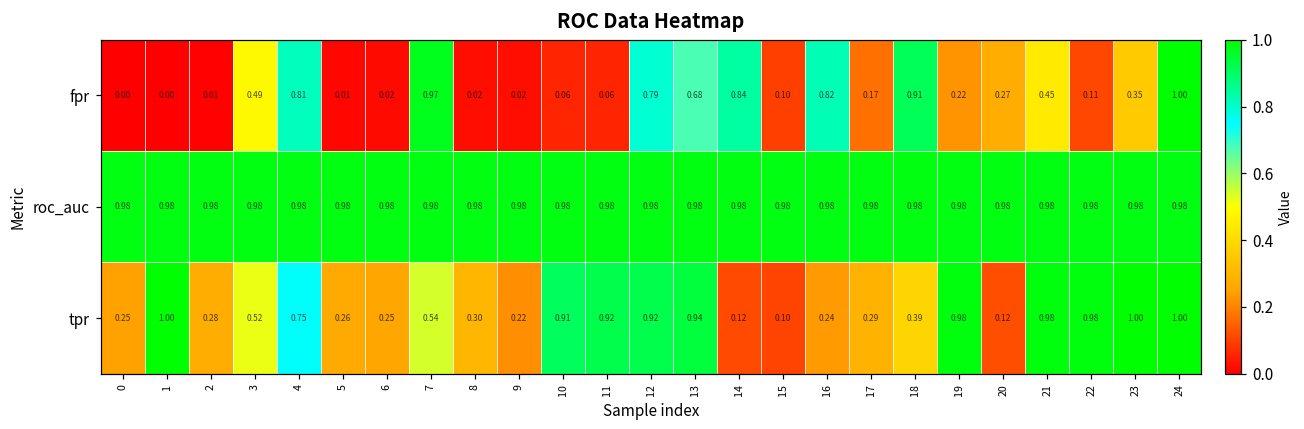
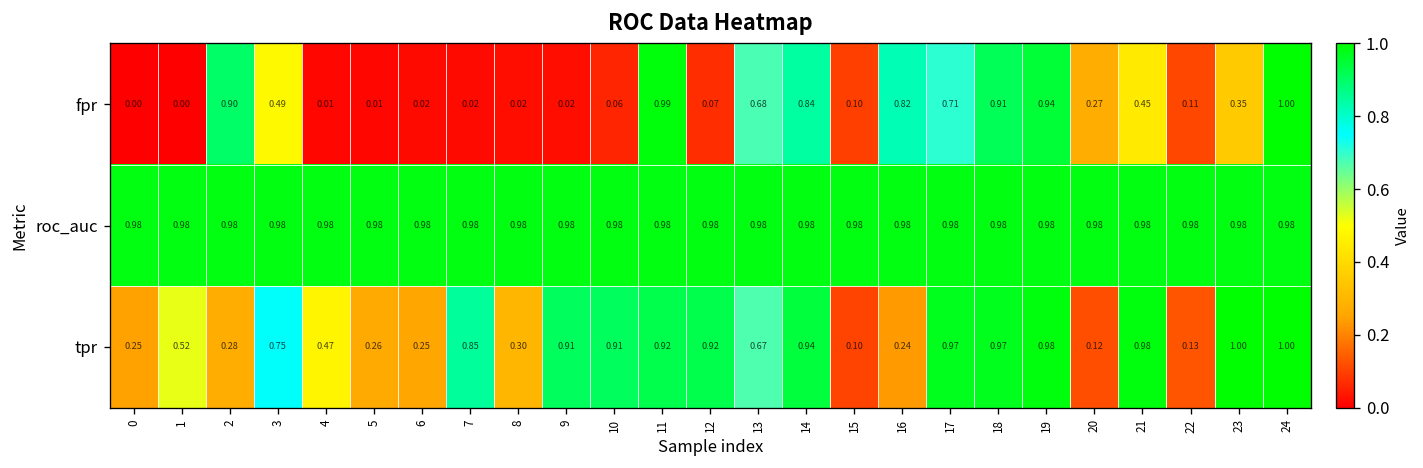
fpr, 2: 0.01 -> 0.90
fpr, 4: 0.81 -> 0.01
fpr, 7: 0.97 -> 0.02
fpr, 11: 0.06 -> 0.99
fpr, 12: 0.79 -> 0.07
fpr, 17: 0.17 -> 0.71
fpr, 19: 0.22 -> 0.94
tpr, 1: 1.00 -> 0.52
tpr, 3: 0.52 -> 0.75
tpr, 4: 0.75 -> 0.47
tpr, 7: 0.54 -> 0.85
tpr, 9: 0.22 -> 0.91
tpr, 13: 0.94 -> 0.67
tpr, 14: 0.12 -> 0.94
tpr, 17: 0.29 -> 0.97
tpr, 18: 0.39 -> 0.97
tpr, 22: 0.98 -> 0.13
